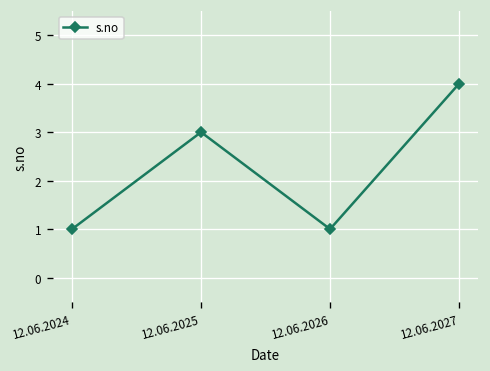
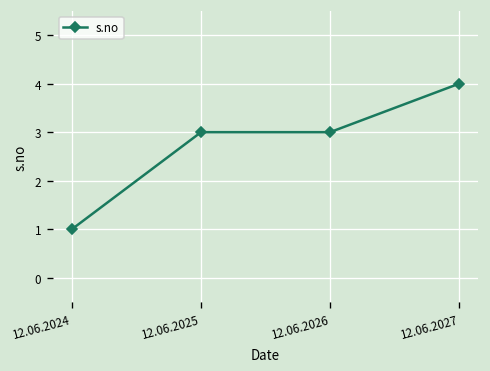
12.06.2026: 1 -> 3
